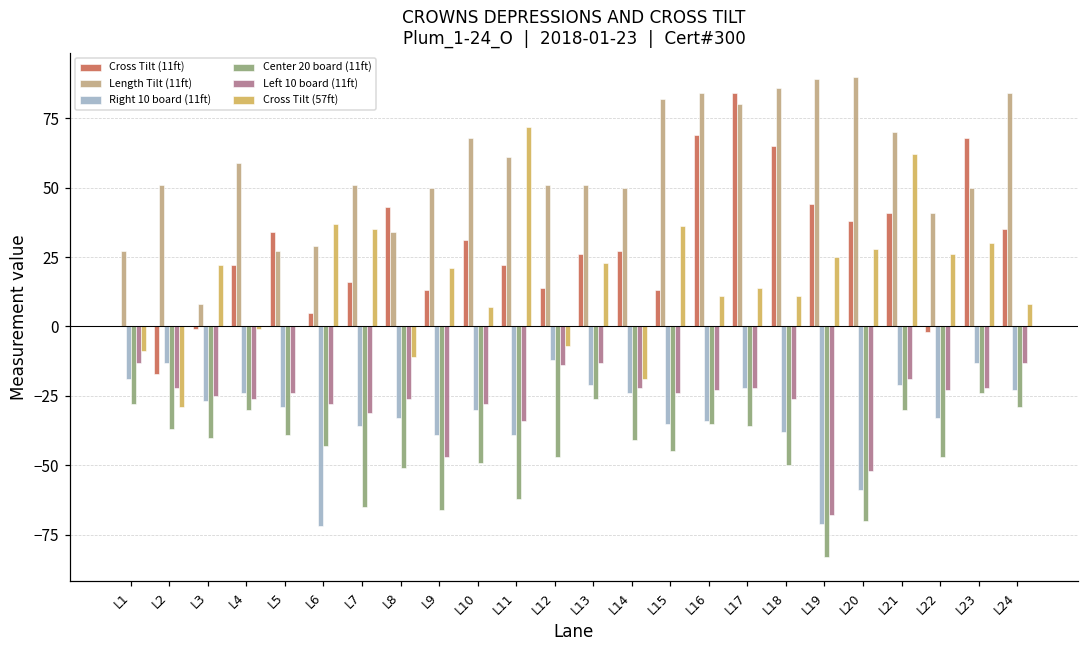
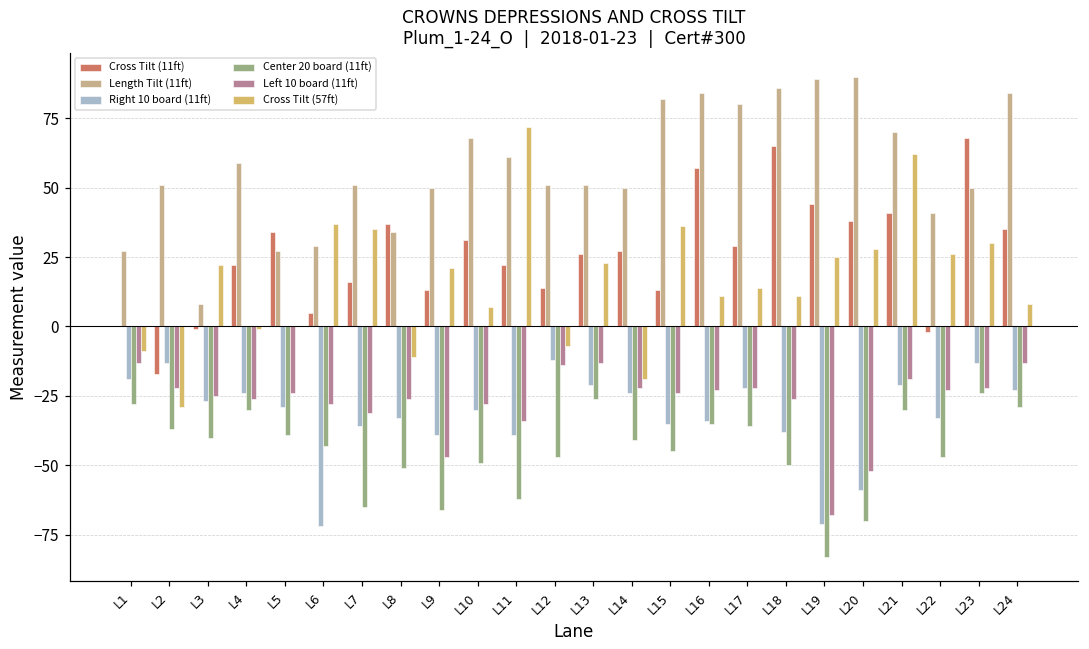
Cross Tilt (11ft), L8: 43 -> 37
Cross Tilt (11ft), L16: 69 -> 57
Cross Tilt (11ft), L17: 84 -> 29
